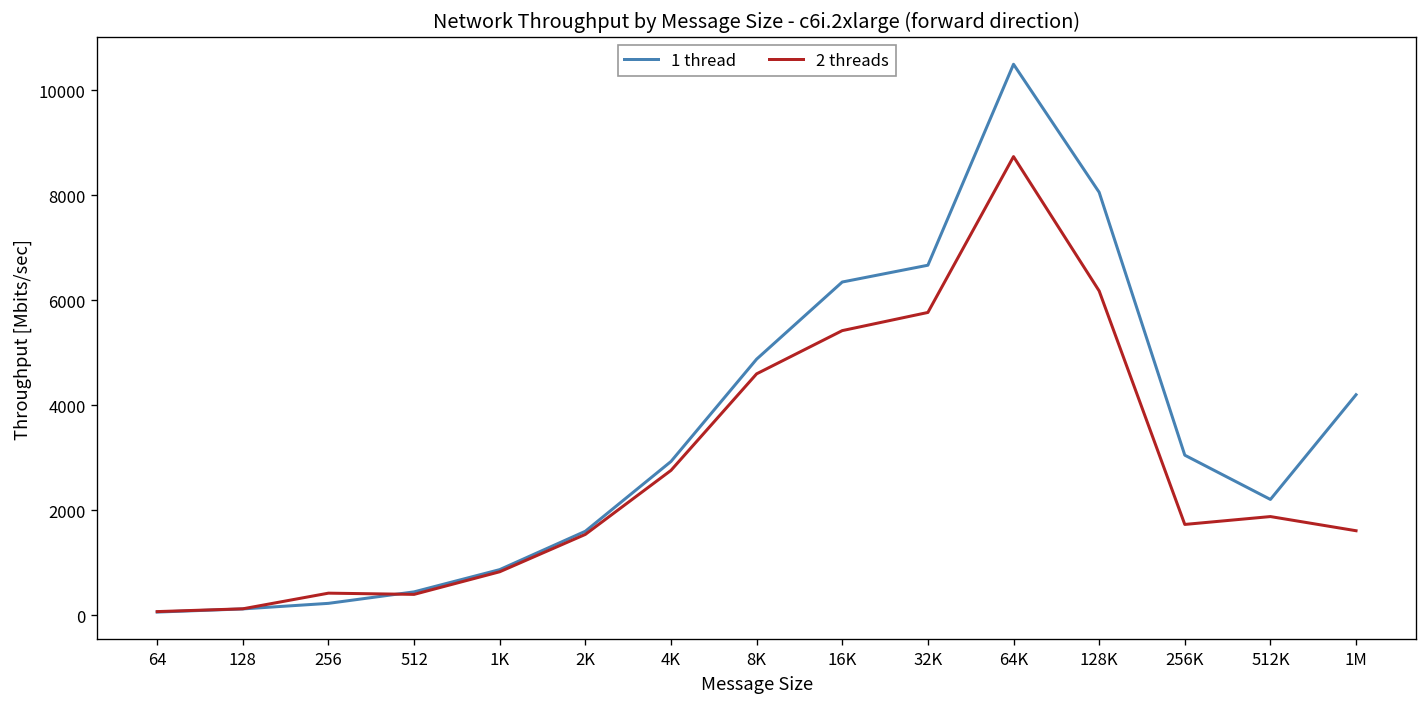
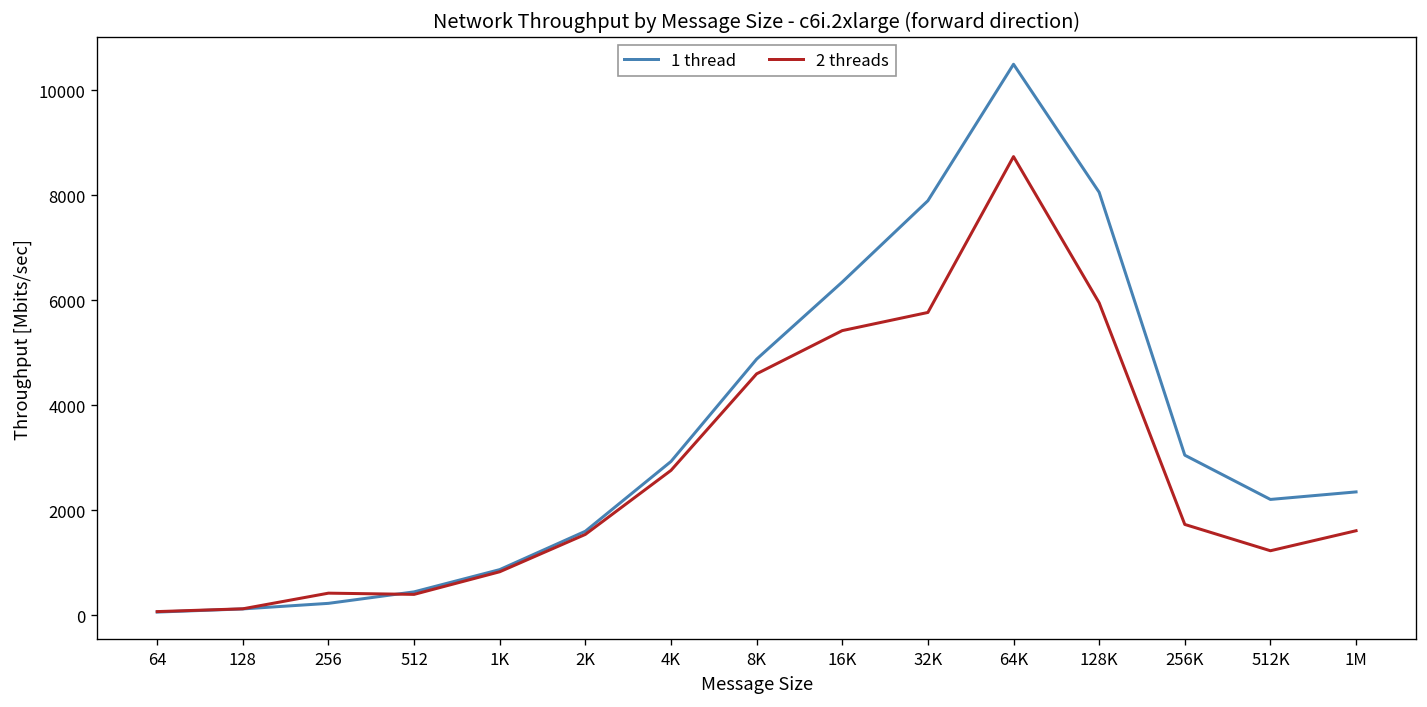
1 thread, 32K: 6700 -> 7900
2 threads, 128K: 6200 -> 6000
2 threads, 512K: 1900 -> 1200
1 thread, 1M: 4200 -> 2400
